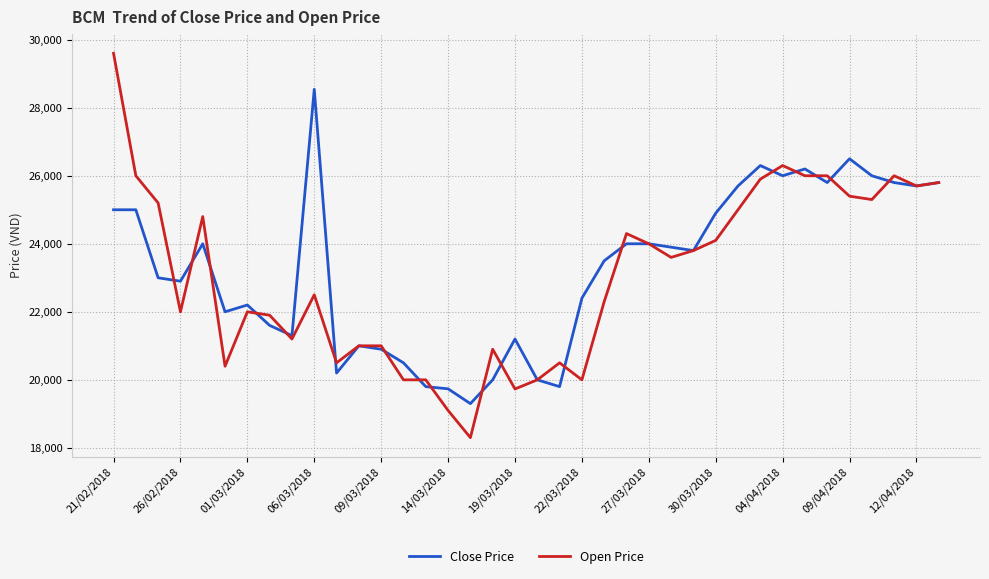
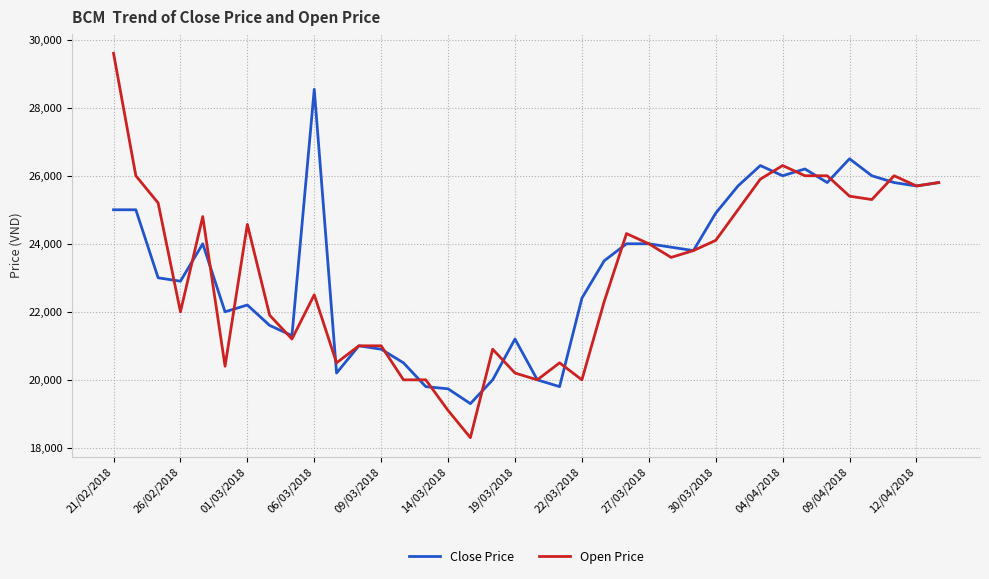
Open Price, 01/03/2018: 22,000 -> 24,600
Open Price, 19/03/2018: 19,700 -> 20,200
